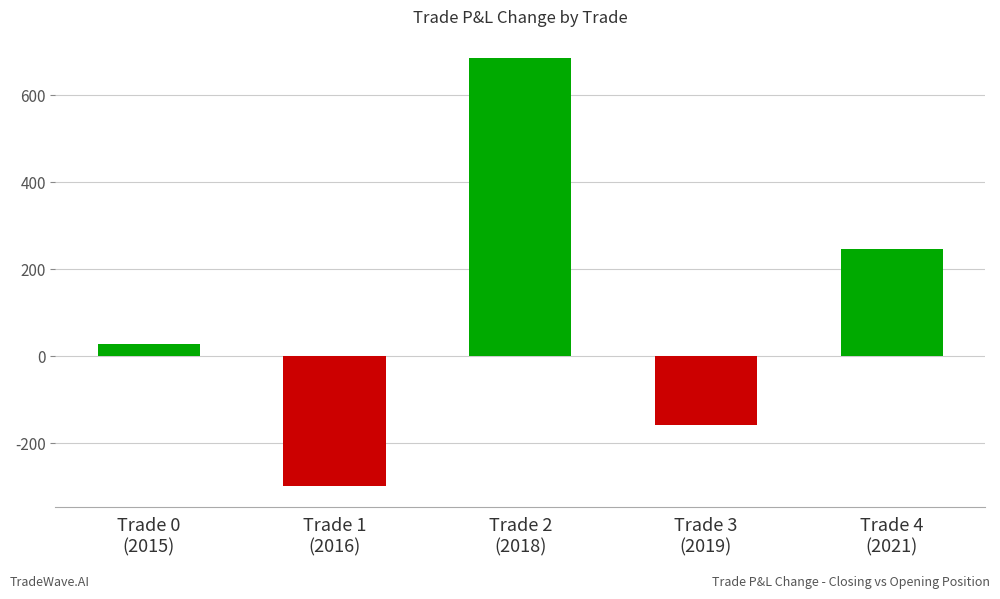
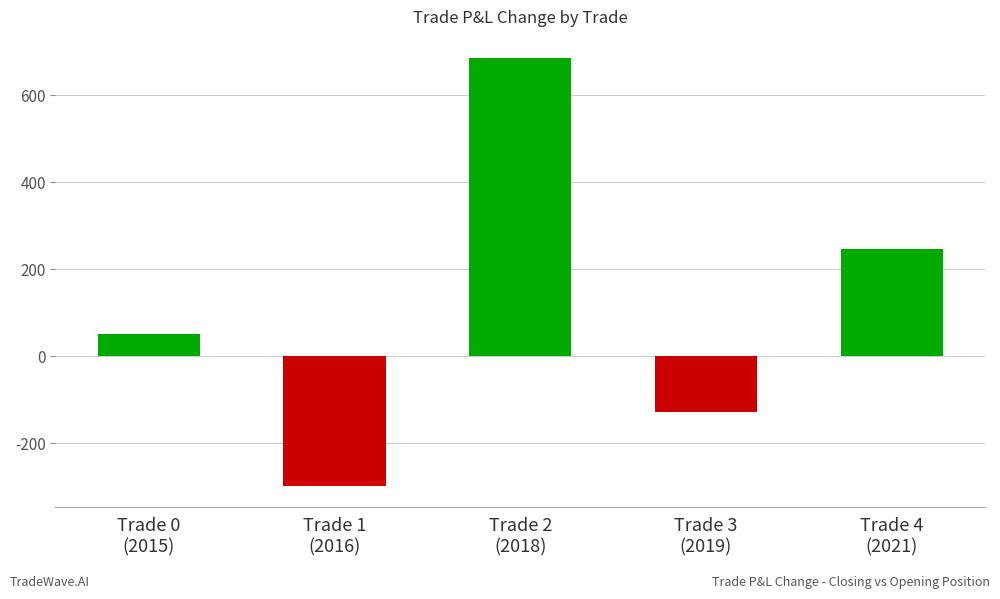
Trade 0 (2015): 30 -> 50
Trade 3 (2019): -160 -> -130
